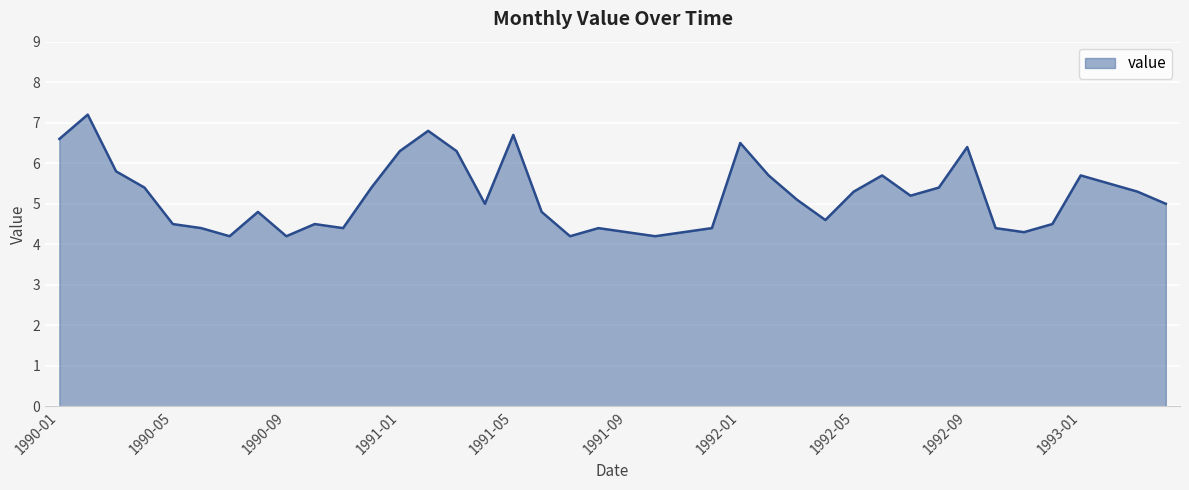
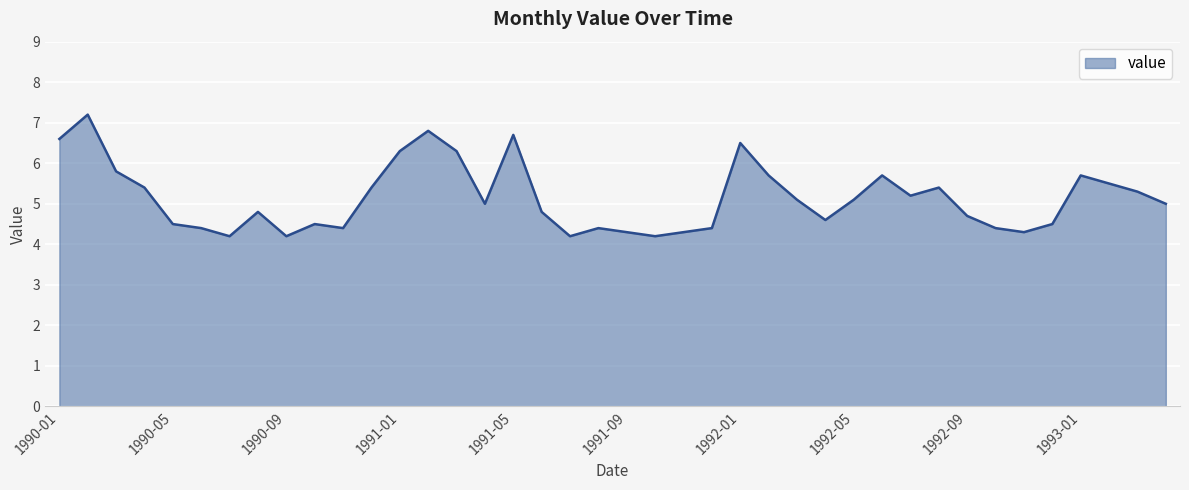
1992-05: 5.3 -> 5.1
1992-09: 6.4 -> 4.7
